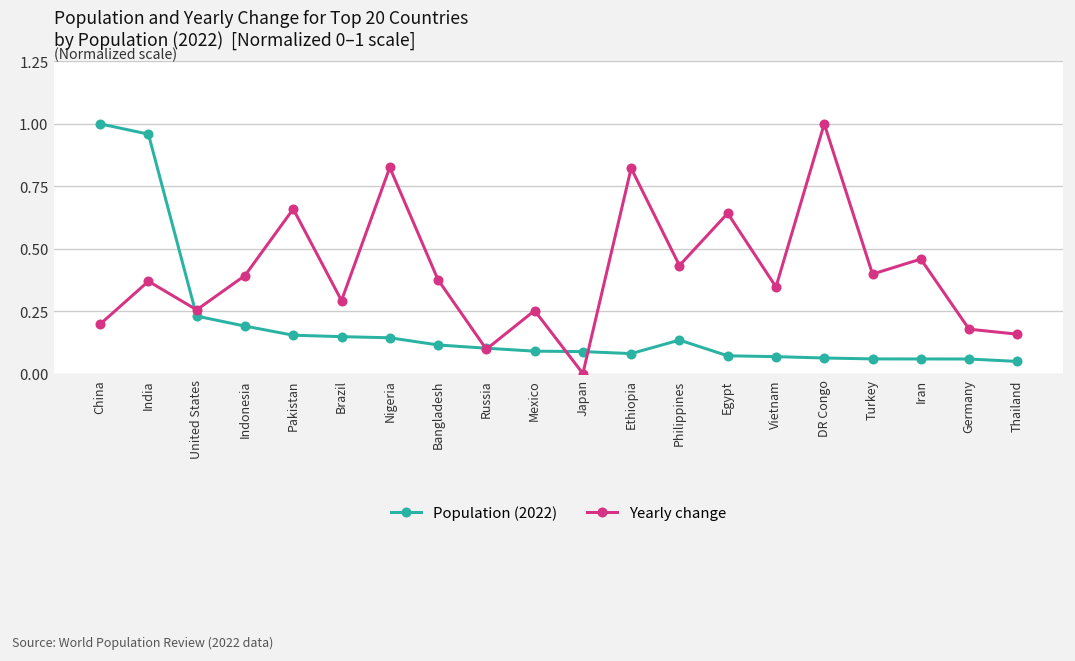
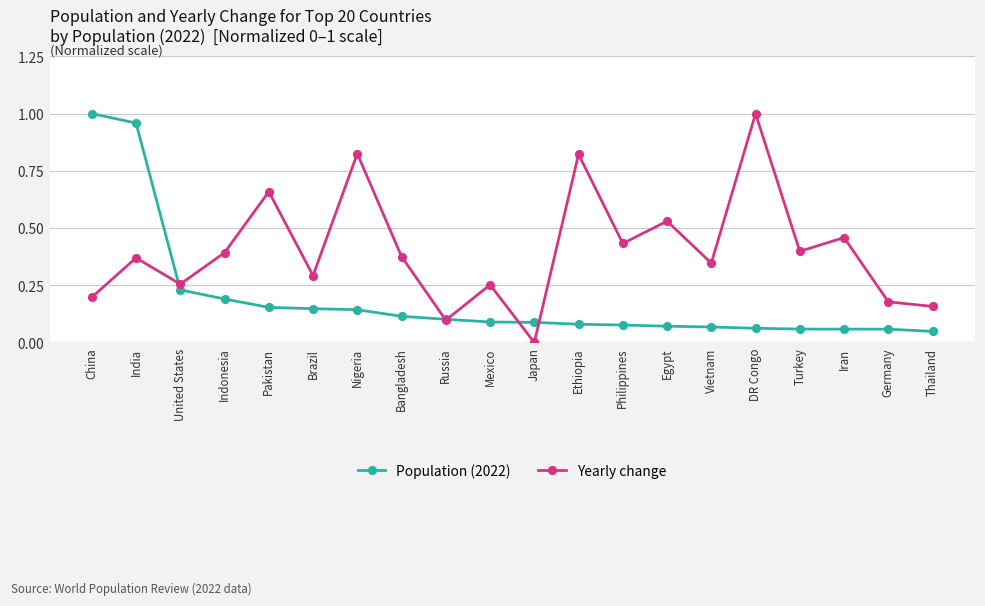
Population (2022), Philippines: 0.13 -> 0.08
Yearly change, Egypt: 0.64 -> 0.53
